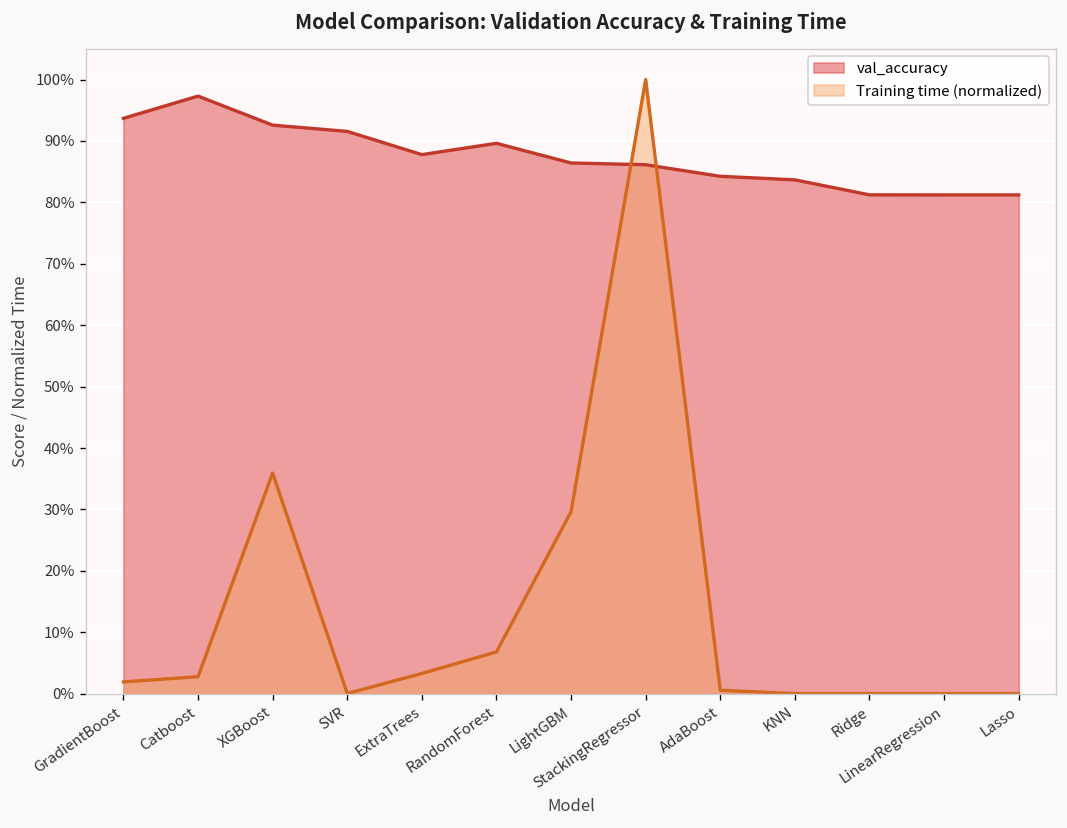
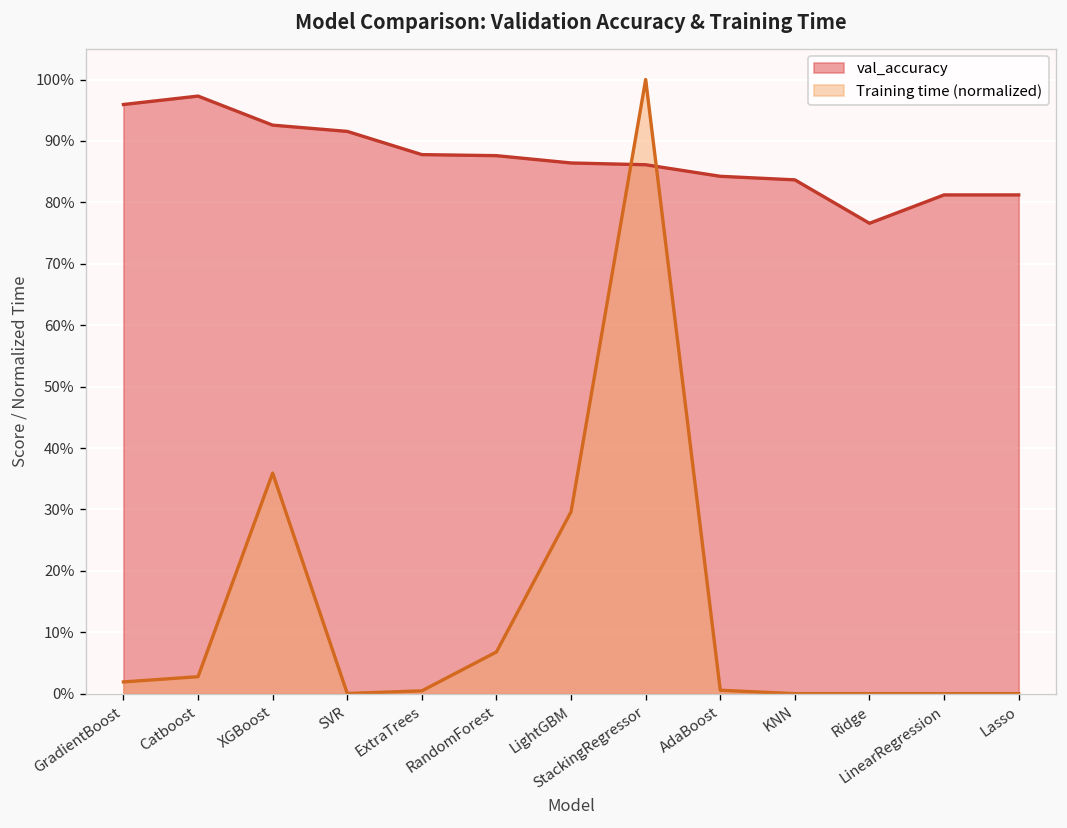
val_accuracy, GradientBoost: 94% -> 96%
Training time (normalized), ExtraTrees: 3% -> 0%
val_accuracy, RandomForest: 90% -> 88%
val_accuracy, Ridge: 81% -> 77%
